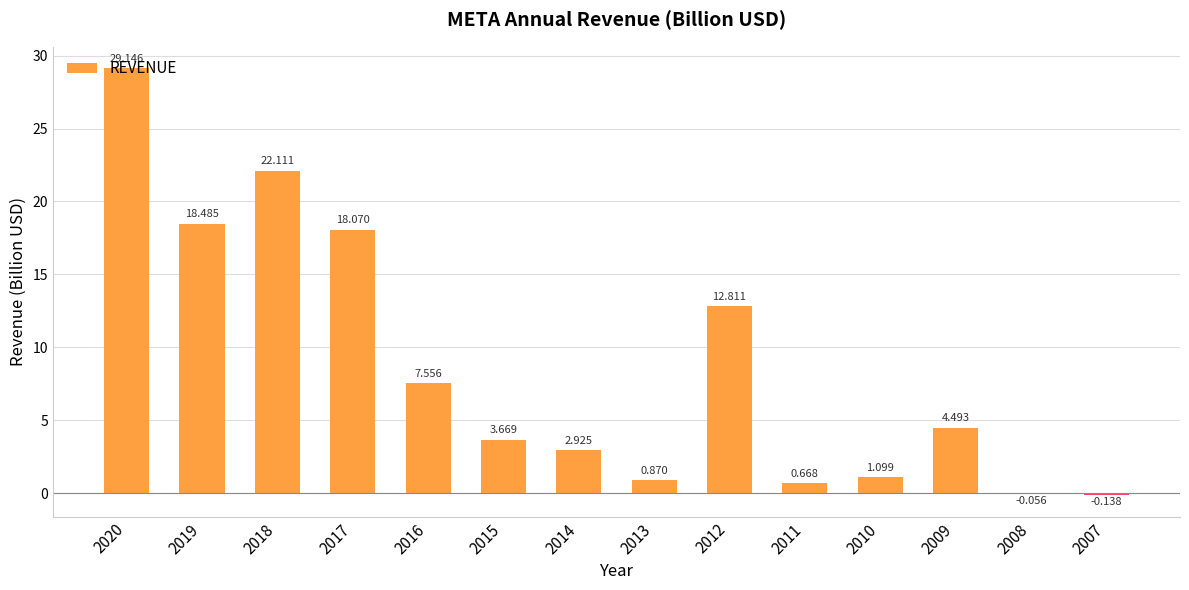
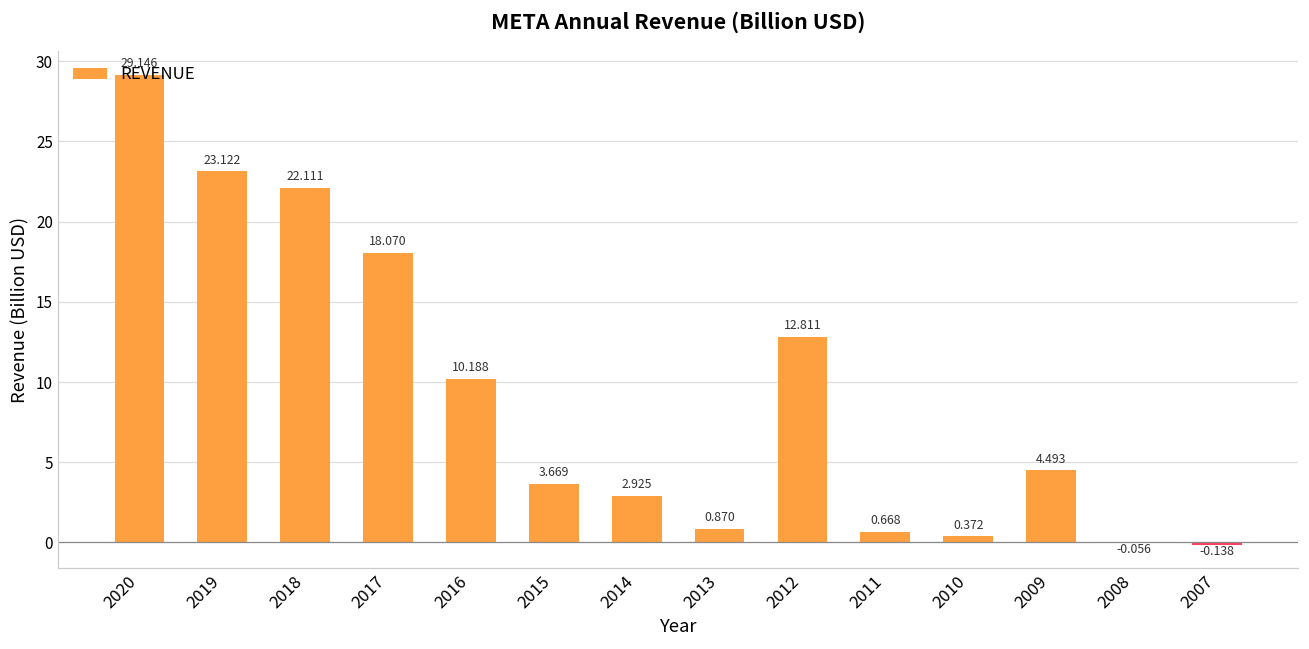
2019: 18.485 -> 23.122
2016: 7.556 -> 10.188
2010: 1.099 -> 0.372
